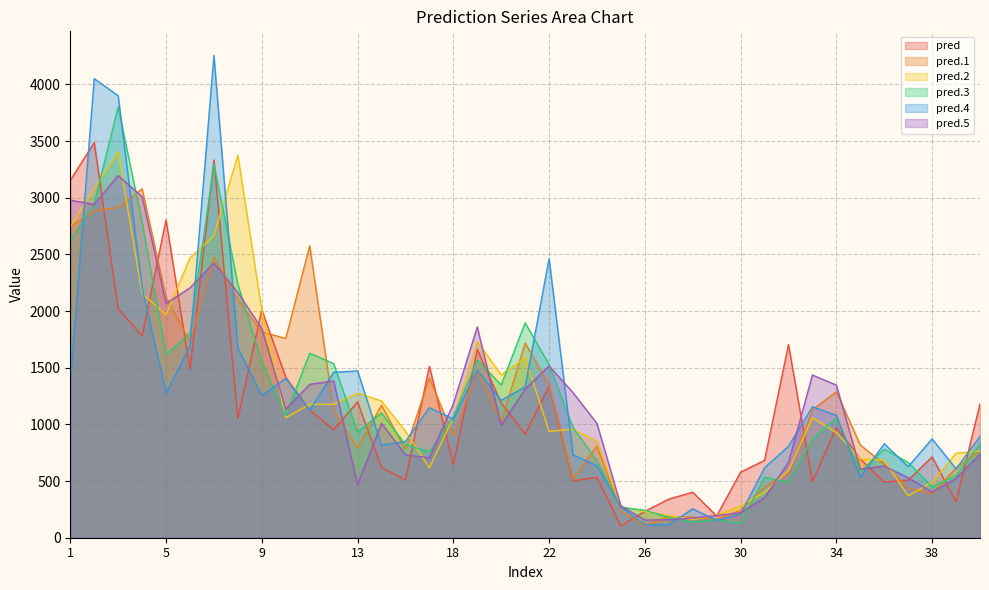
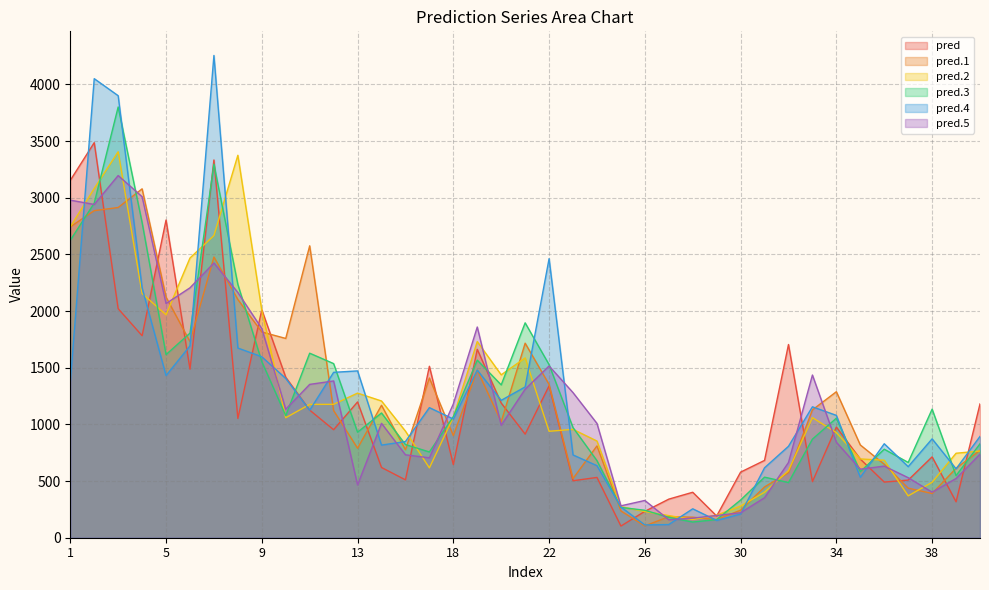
pred.4, 5: 1280 -> 1430
pred.4, 9: 1260 -> 1600
pred.5, 26: 160 -> 330
pred.3, 30: 130 -> 330
pred.5, 34: 1350 -> 840
pred.3, 38: 450 -> 1130
